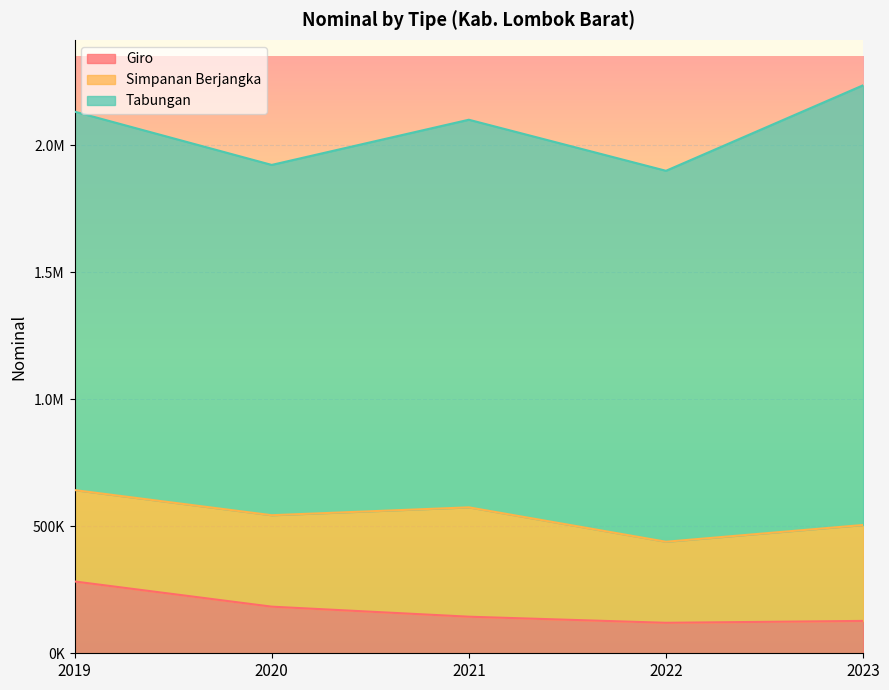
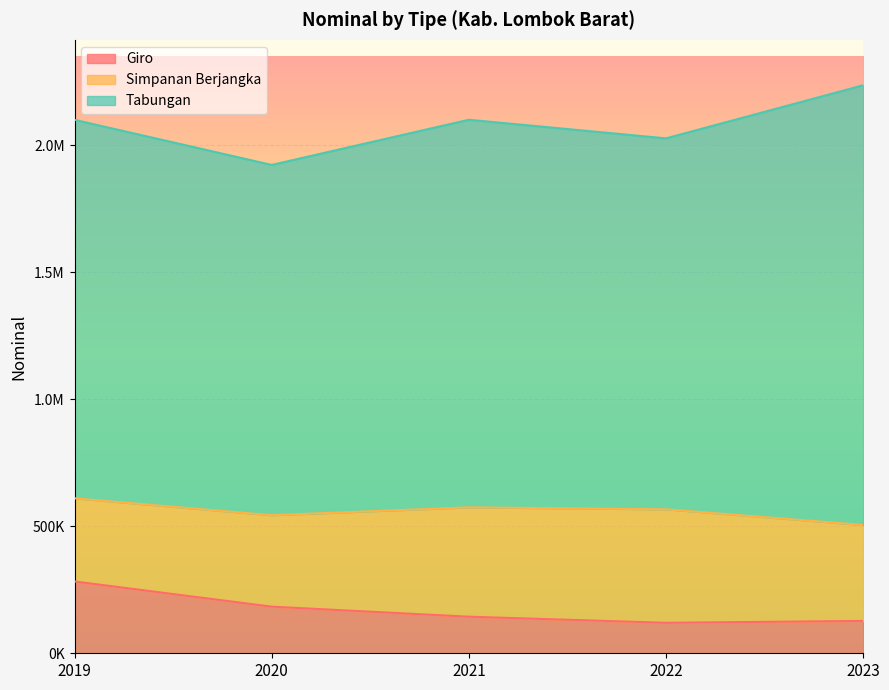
Simpanan Berjangka, 2019: 360000 -> 330000
Simpanan Berjangka, 2022: 320000 -> 450000
